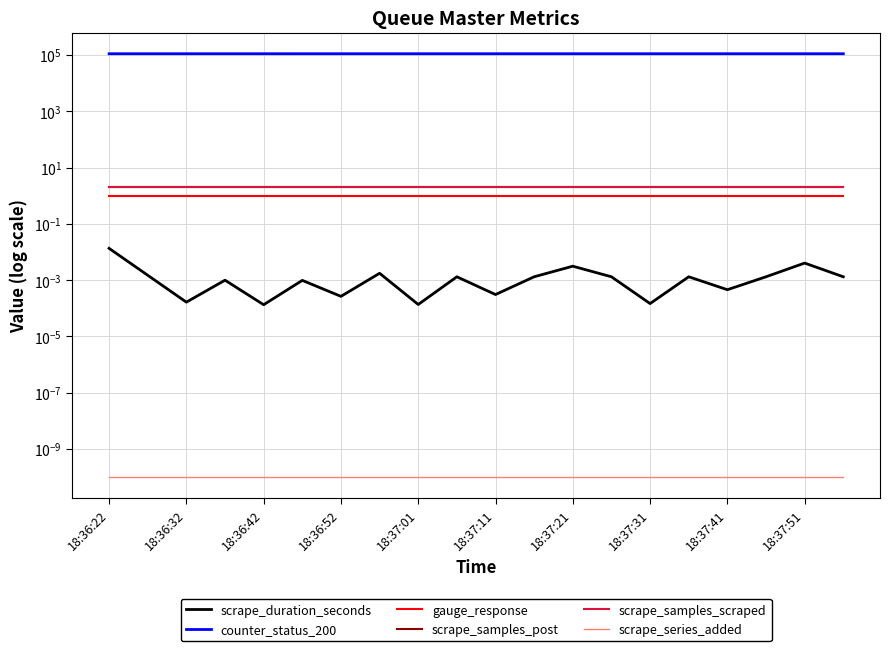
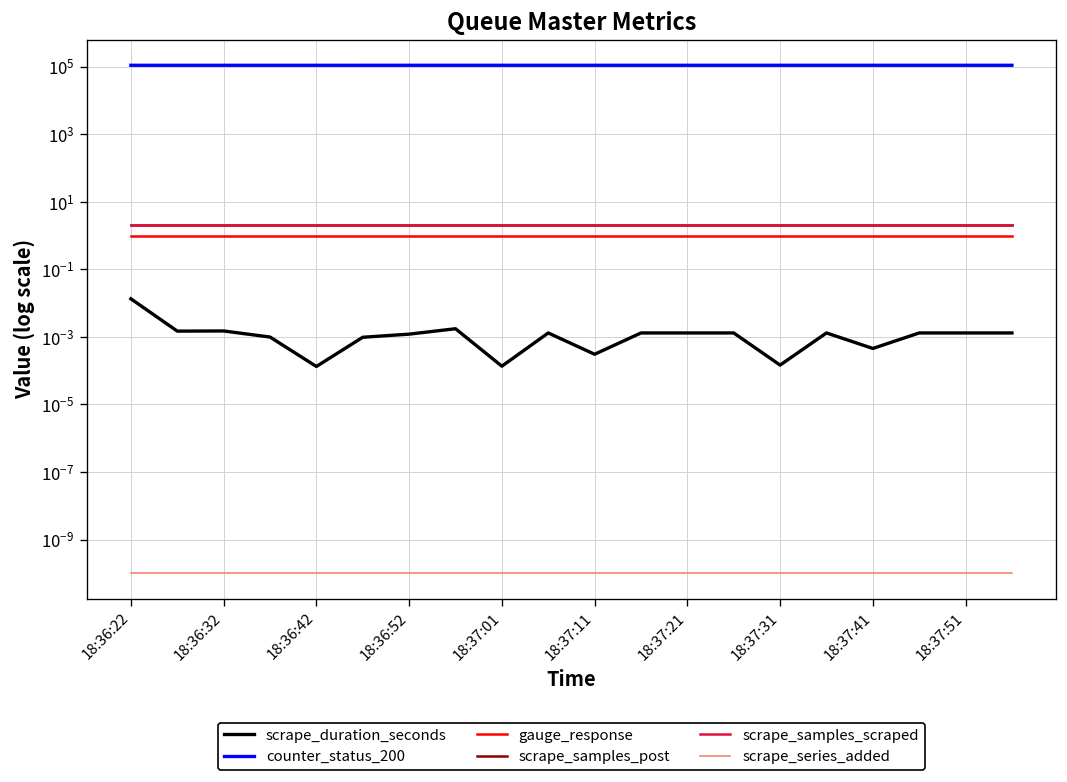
scrape_duration_seconds, 18:36:32: 0.0002 -> 0.001
scrape_duration_seconds, 18:36:52: 0.0003 -> 0.0012
scrape_duration_seconds, 18:37:21: 0.003 -> 0.001
scrape_duration_seconds, 18:37:51: 0.004 -> 0.001
